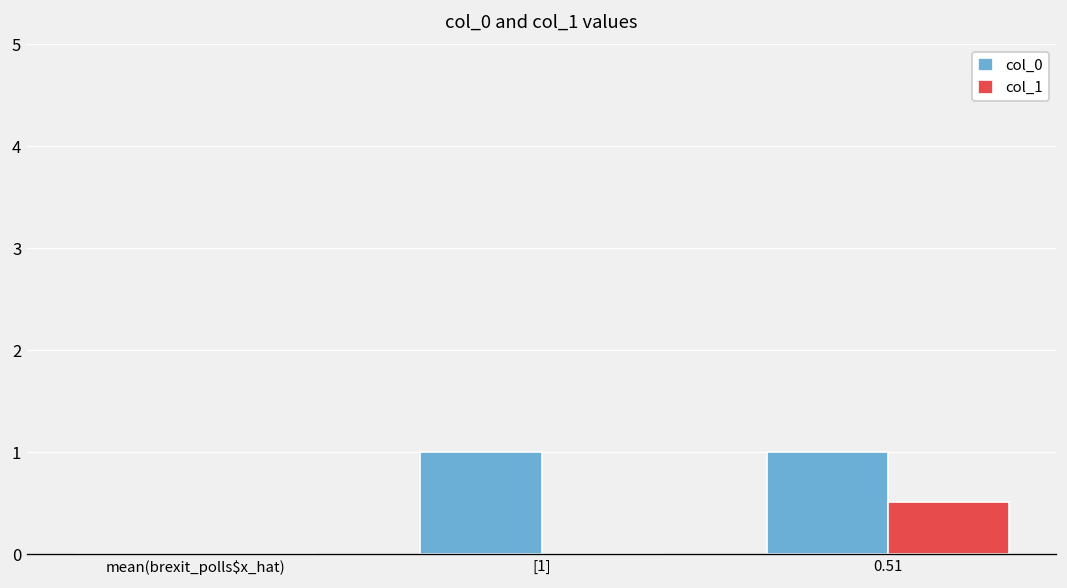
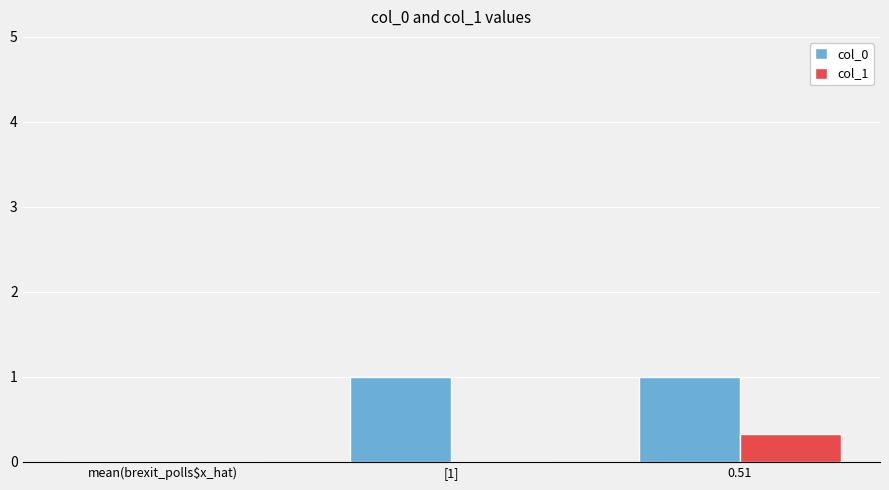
col_1, 0.51: 0.5 -> 0.3
